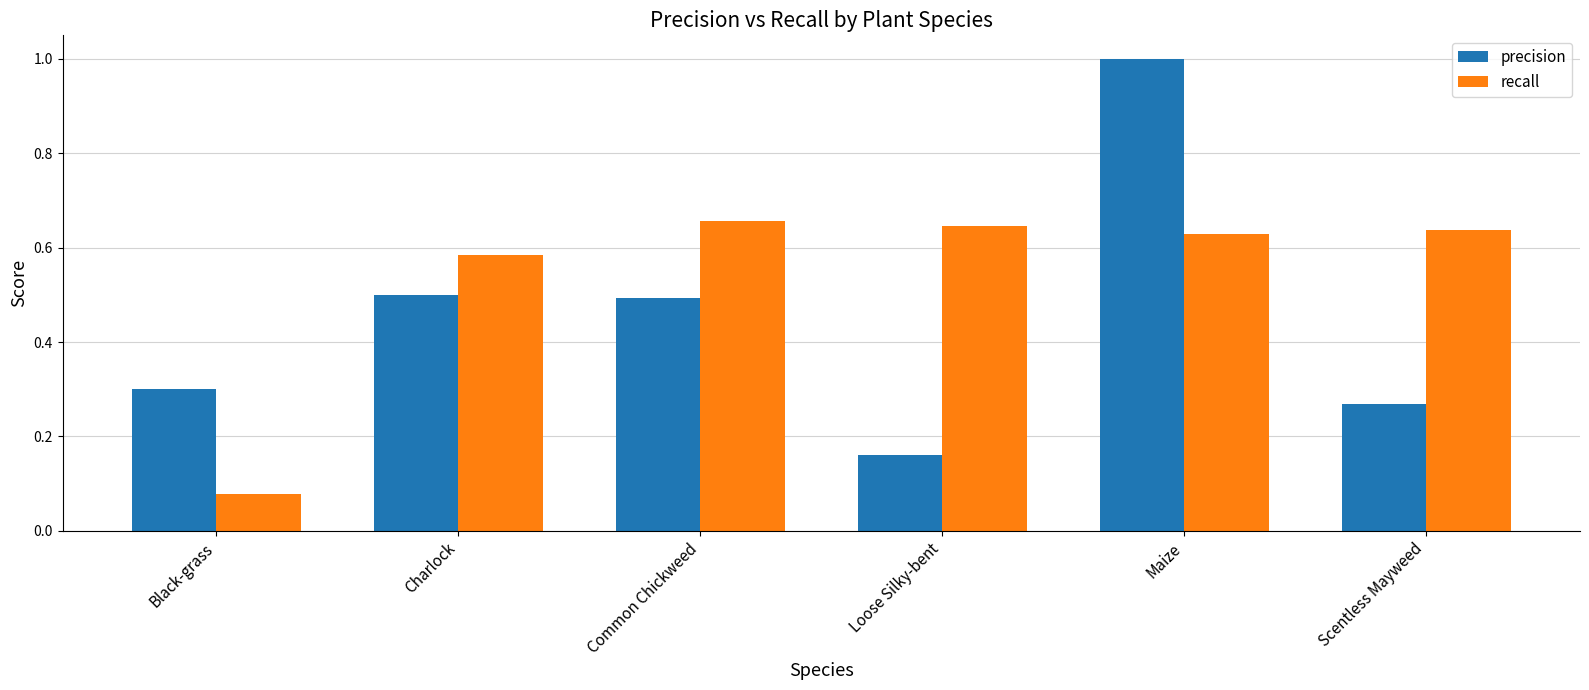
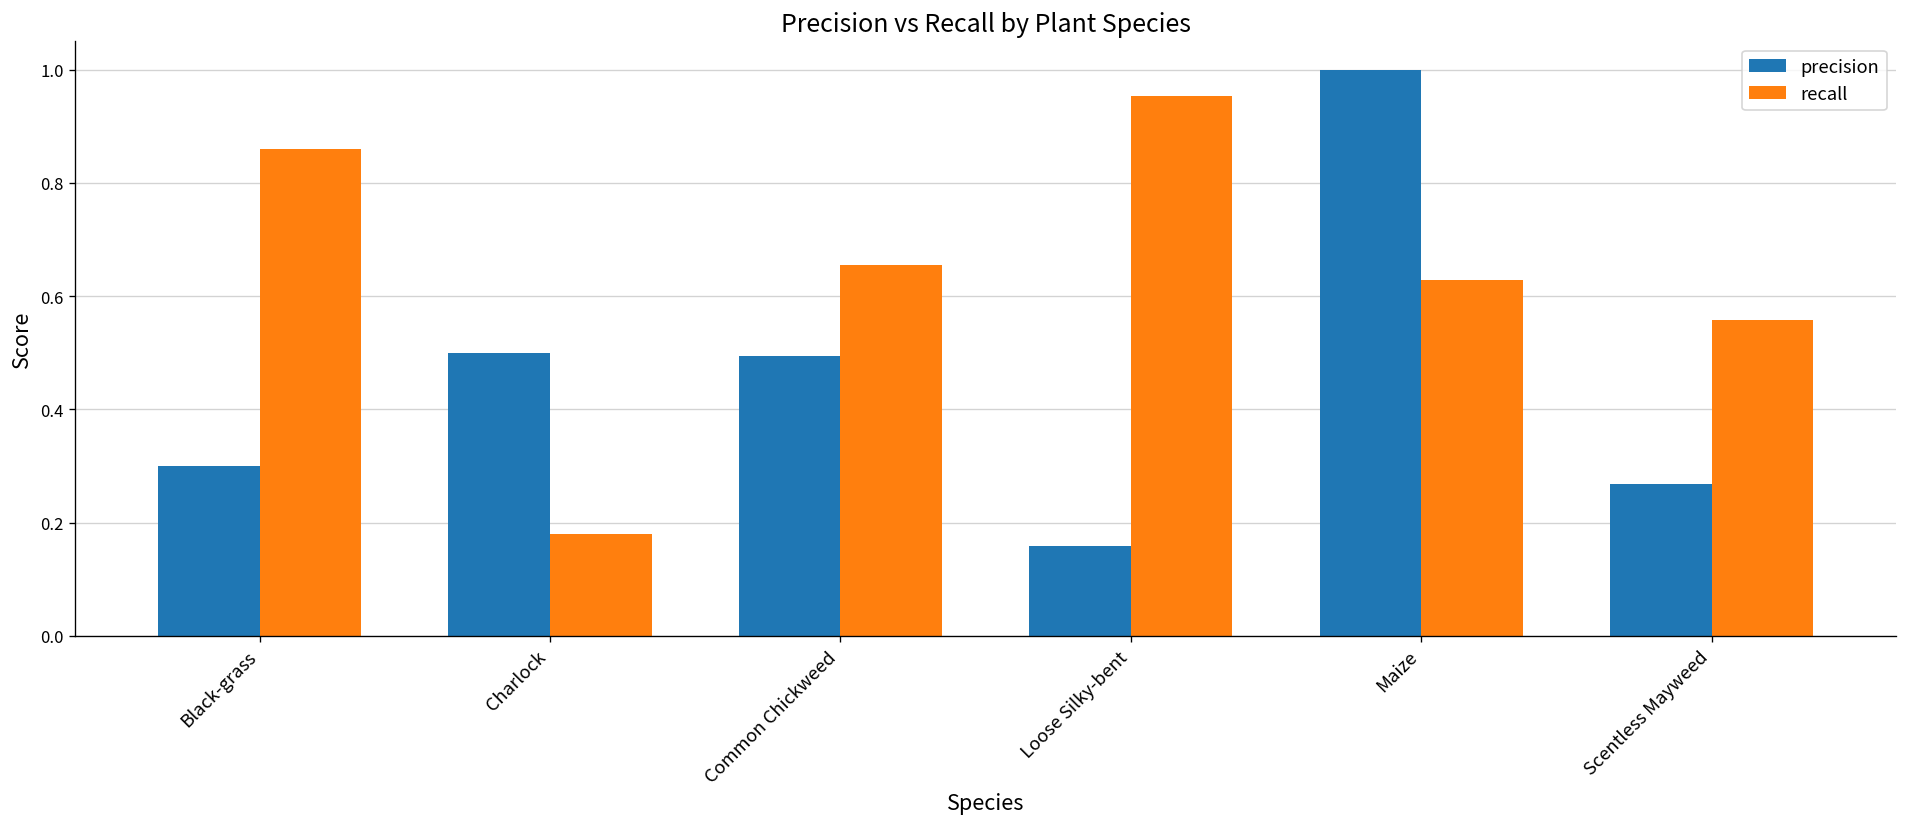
recall, Black-grass: 0.08 -> 0.86
recall, Charlock: 0.58 -> 0.18
recall, Loose Silky-bent: 0.65 -> 0.95
recall, Scentless Mayweed: 0.64 -> 0.56
